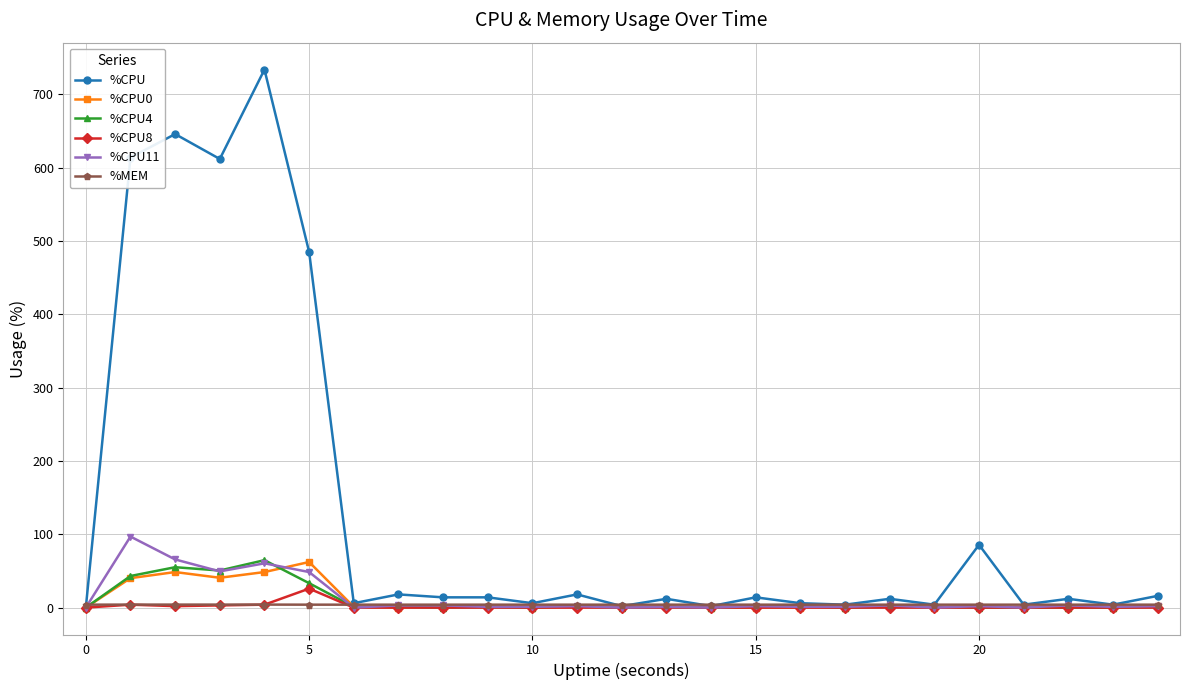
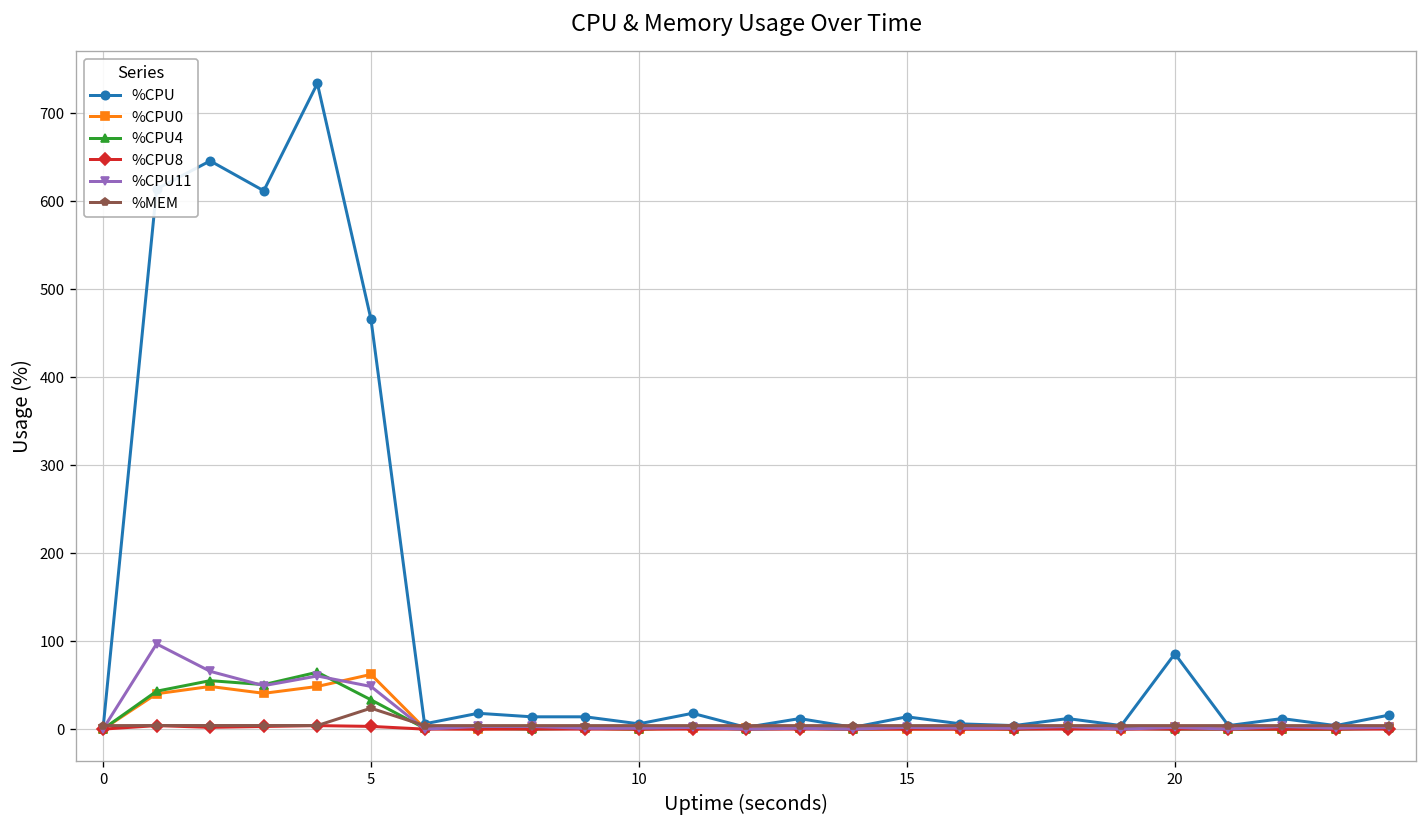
%CPU, 5: 490 -> 470
%CPU8, 5: 30 -> 0
%MEM, 5: 0 -> 20
